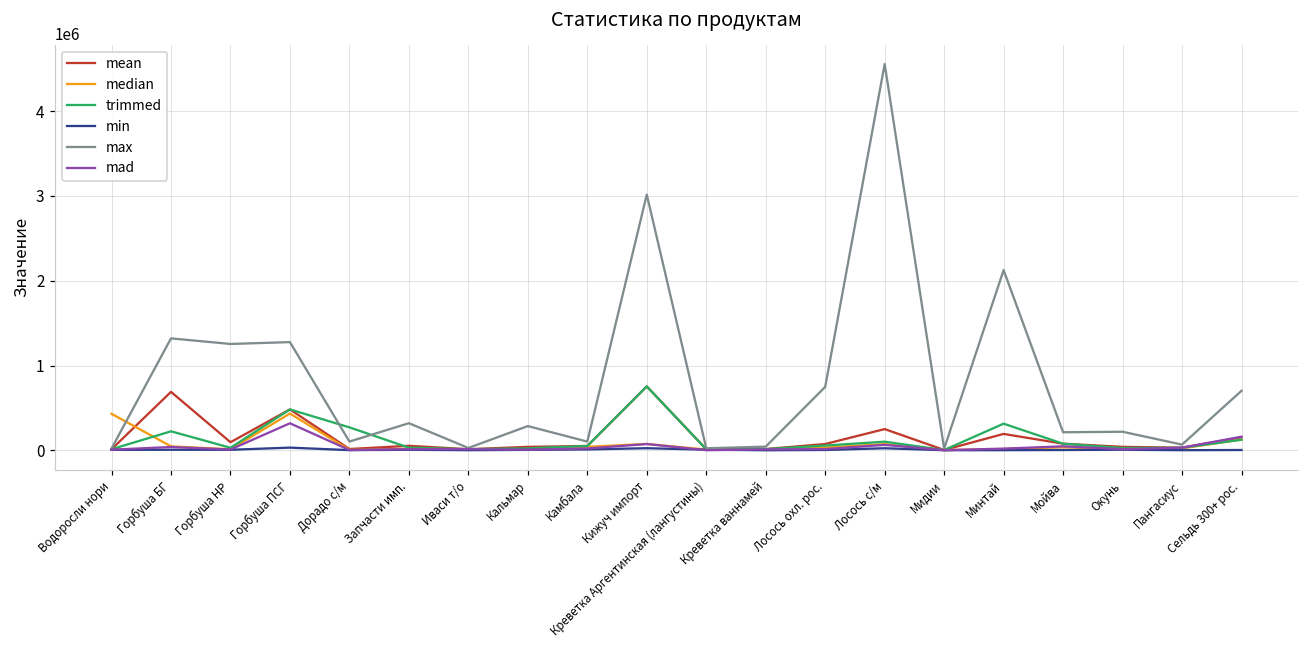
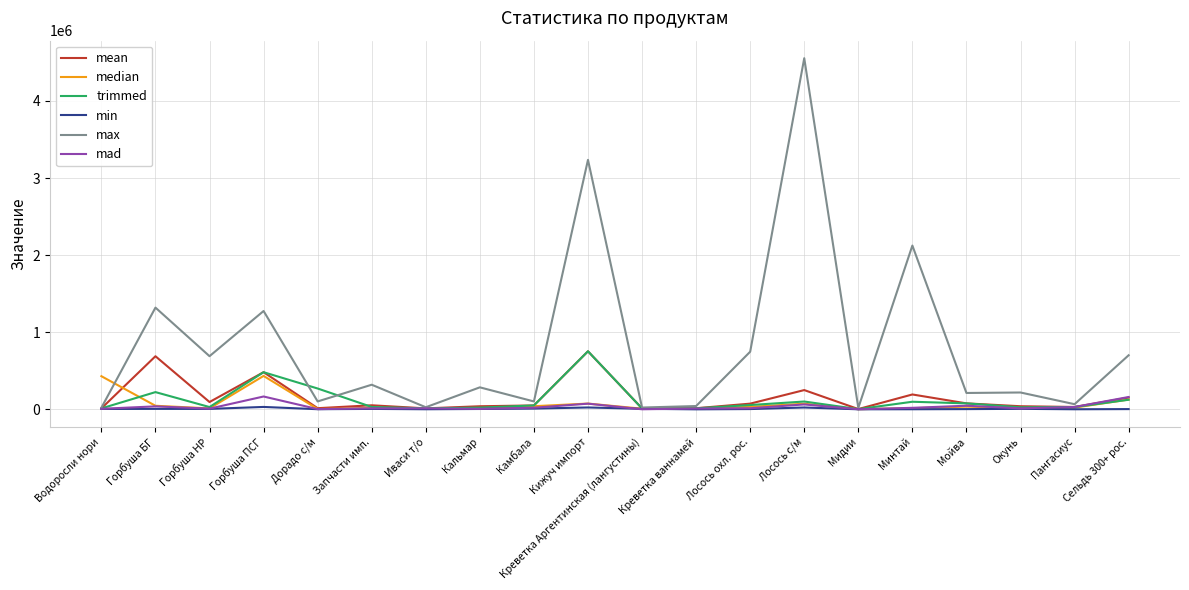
max, Горбуша НР: 1300000 -> 700000
mad, Горбуша ПСГ: 300000 -> 200000
max, Кижуч импорт: 3000000 -> 3200000
trimmed, Минтай: 300000 -> 100000
